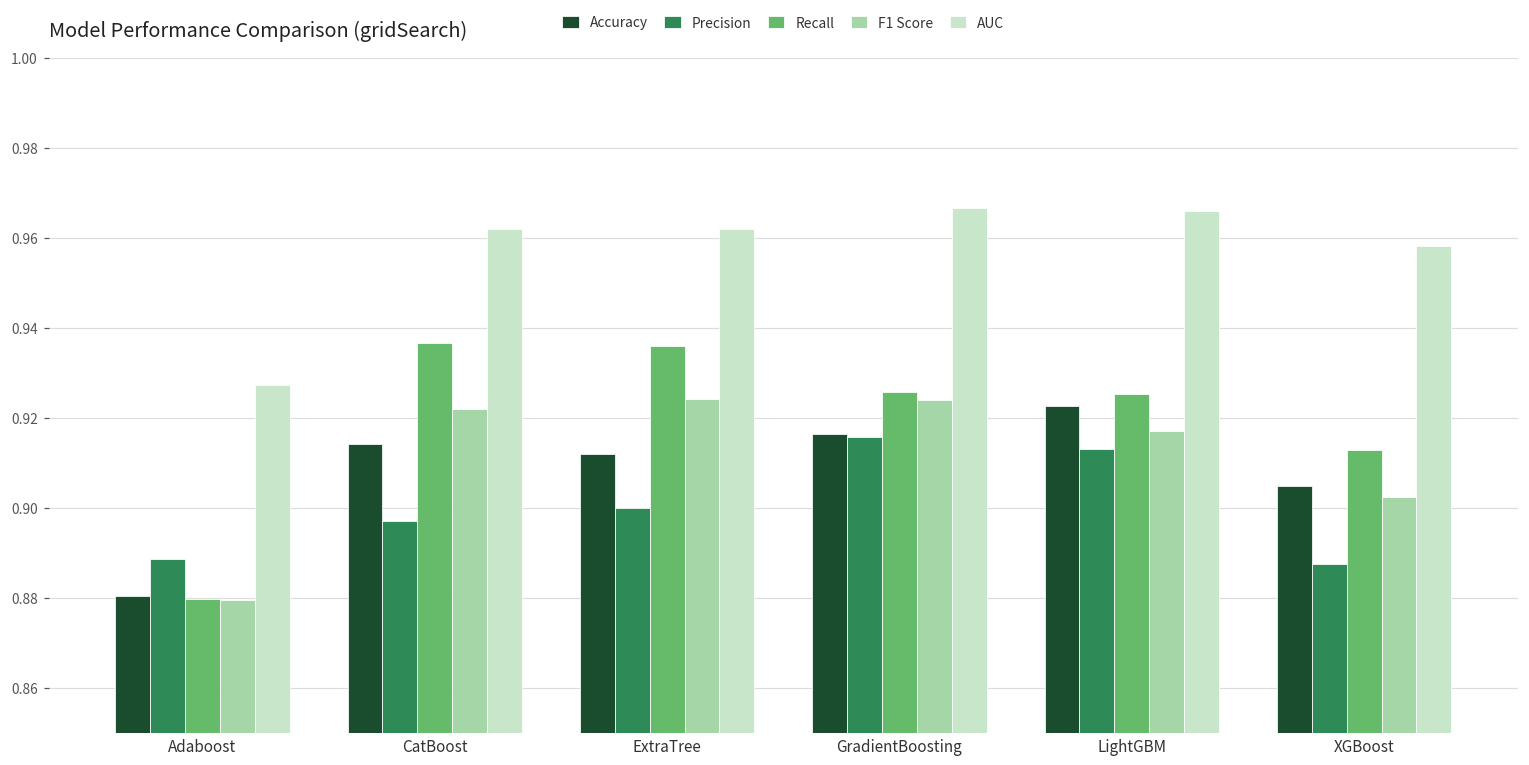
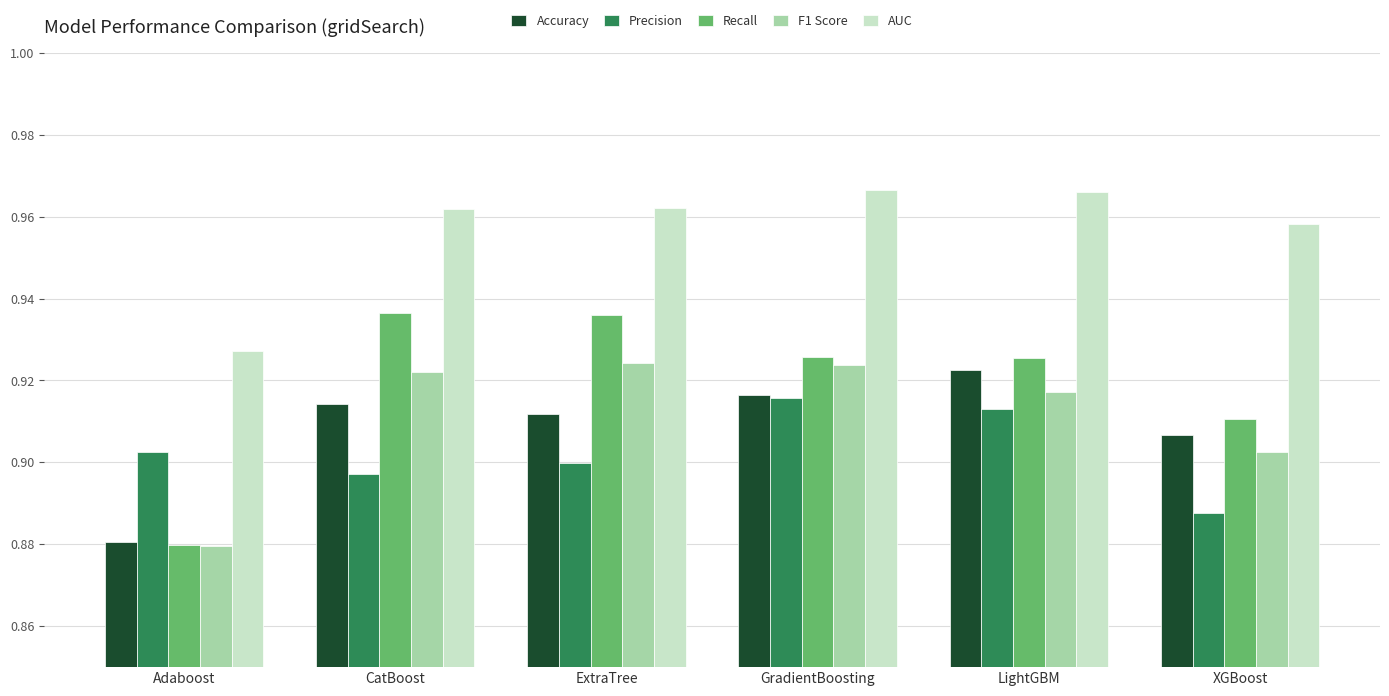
Precision, Adaboost: 0.889 -> 0.903
Accuracy, XGBoost: 0.905 -> 0.907
Recall, XGBoost: 0.913 -> 0.911
